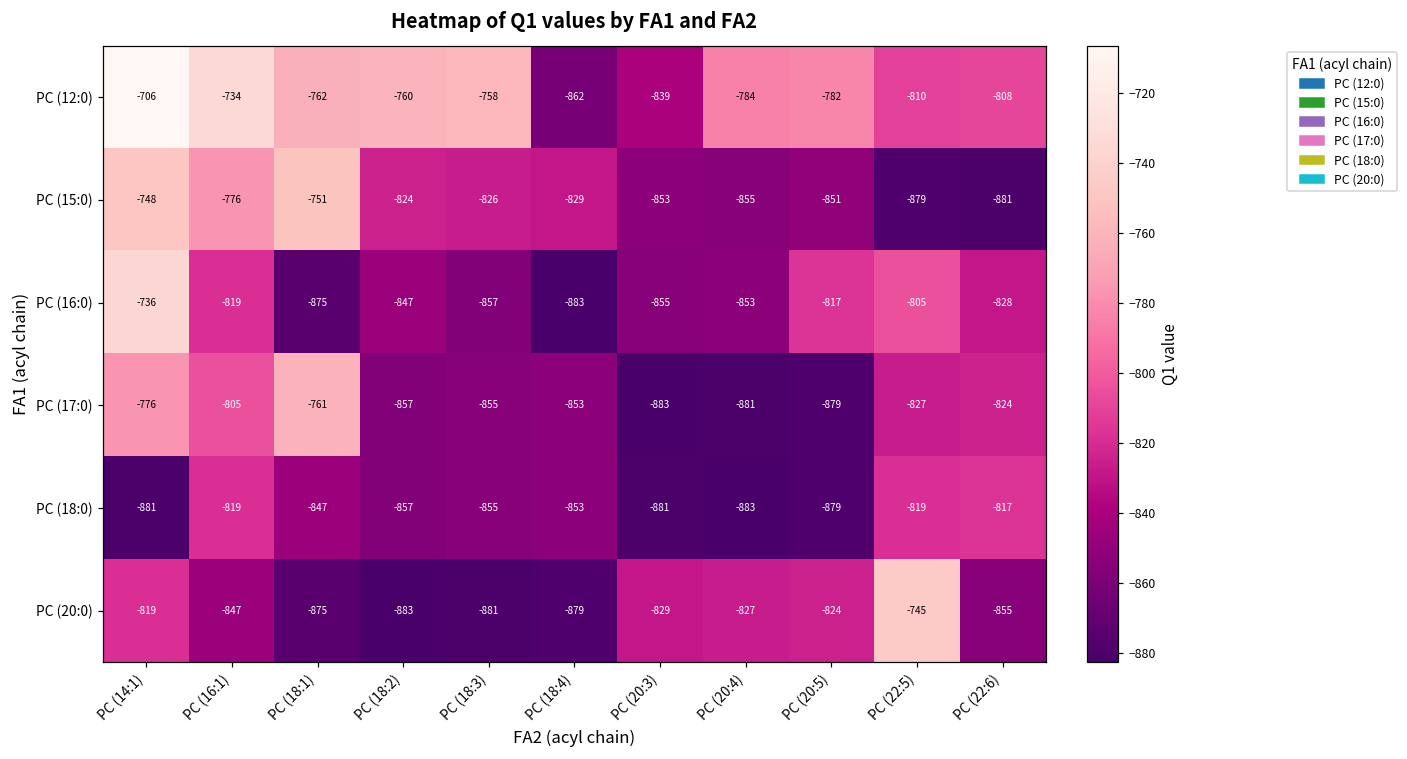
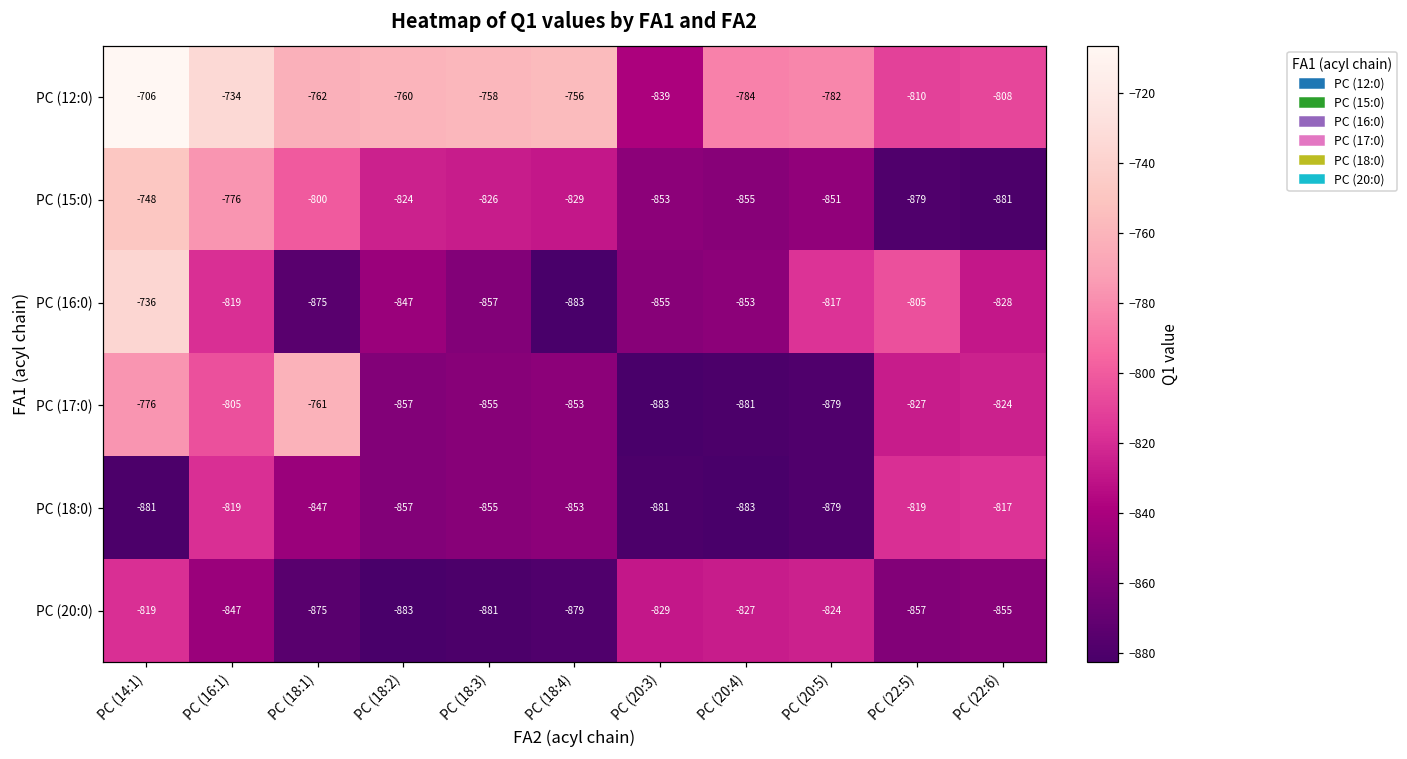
PC (12:0), PC (18:4): -862 -> -756
PC (15:0), PC (18:1): -751 -> -800
PC (20:0), PC (22:5): -745 -> -857
